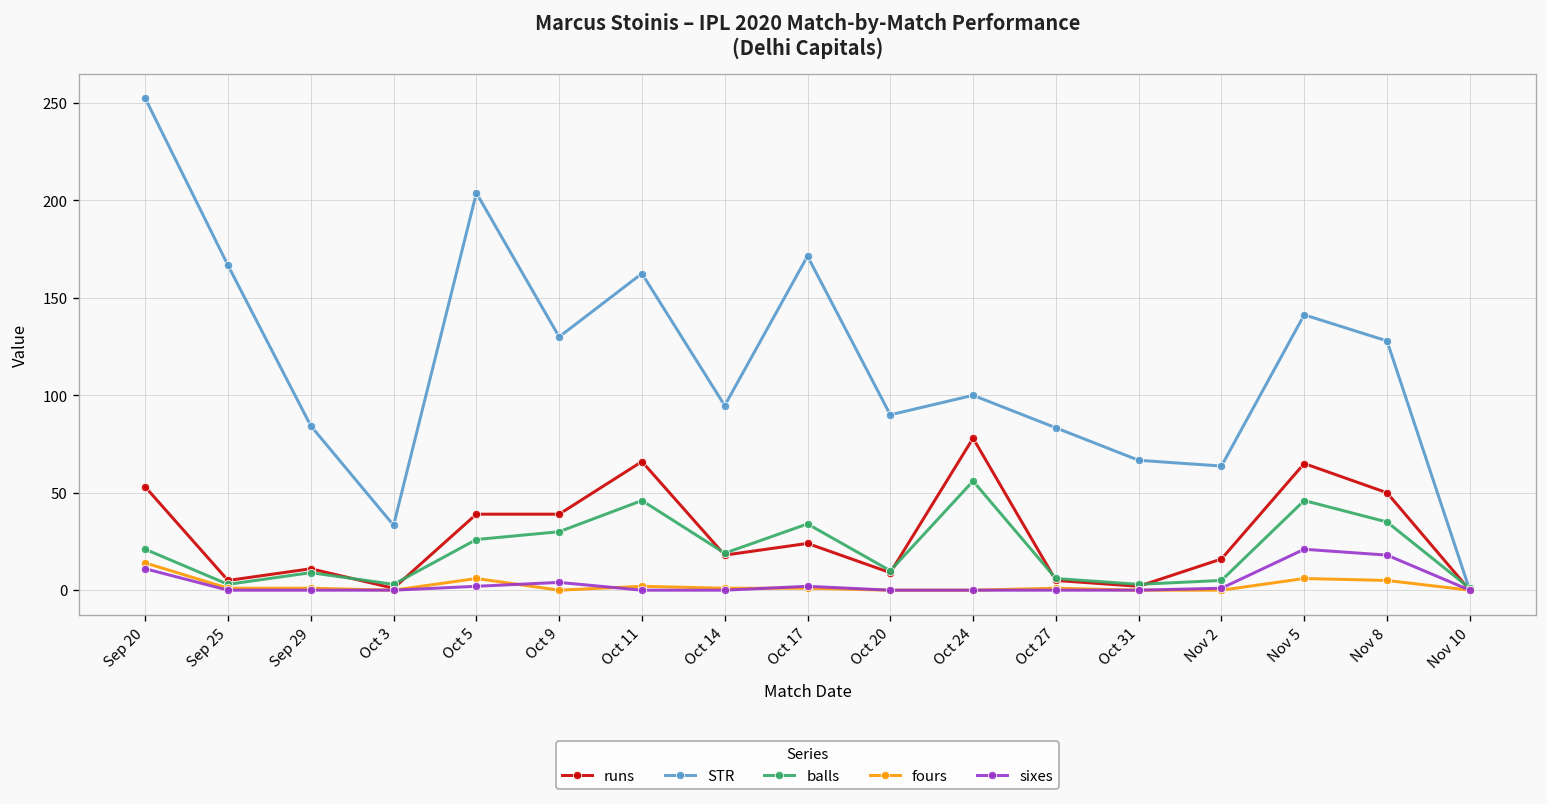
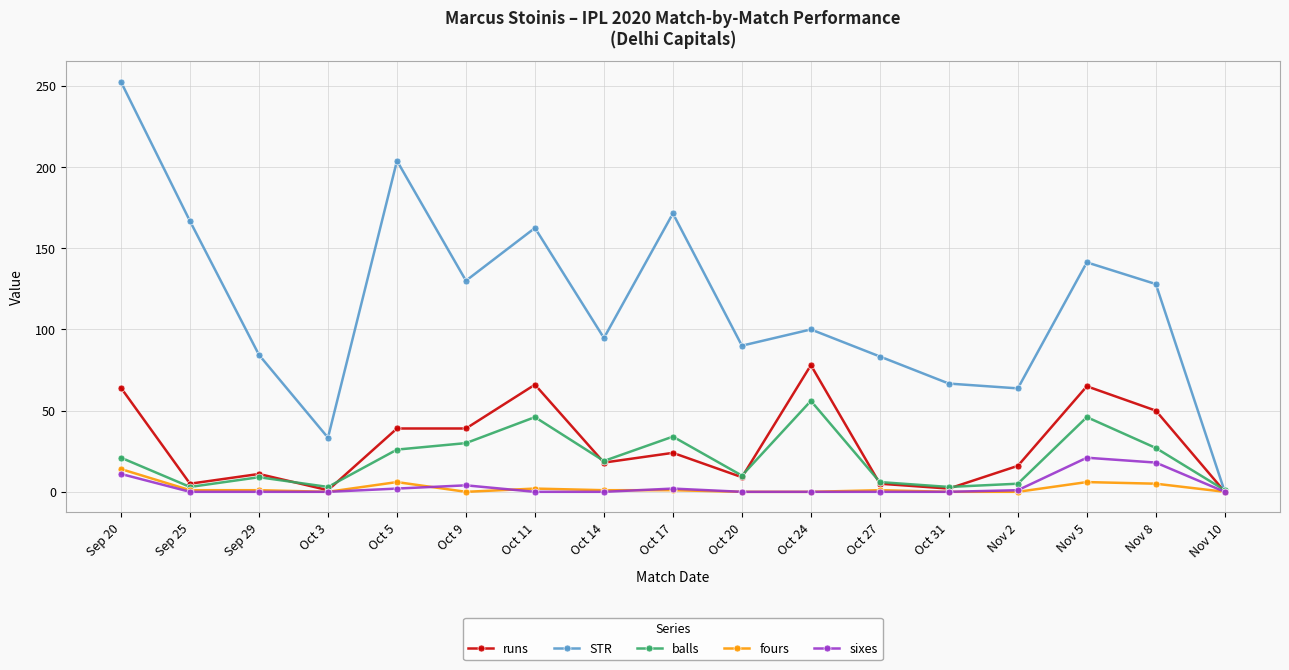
runs, Sep 20: 53 -> 64
balls, Nov 8: 35 -> 27
